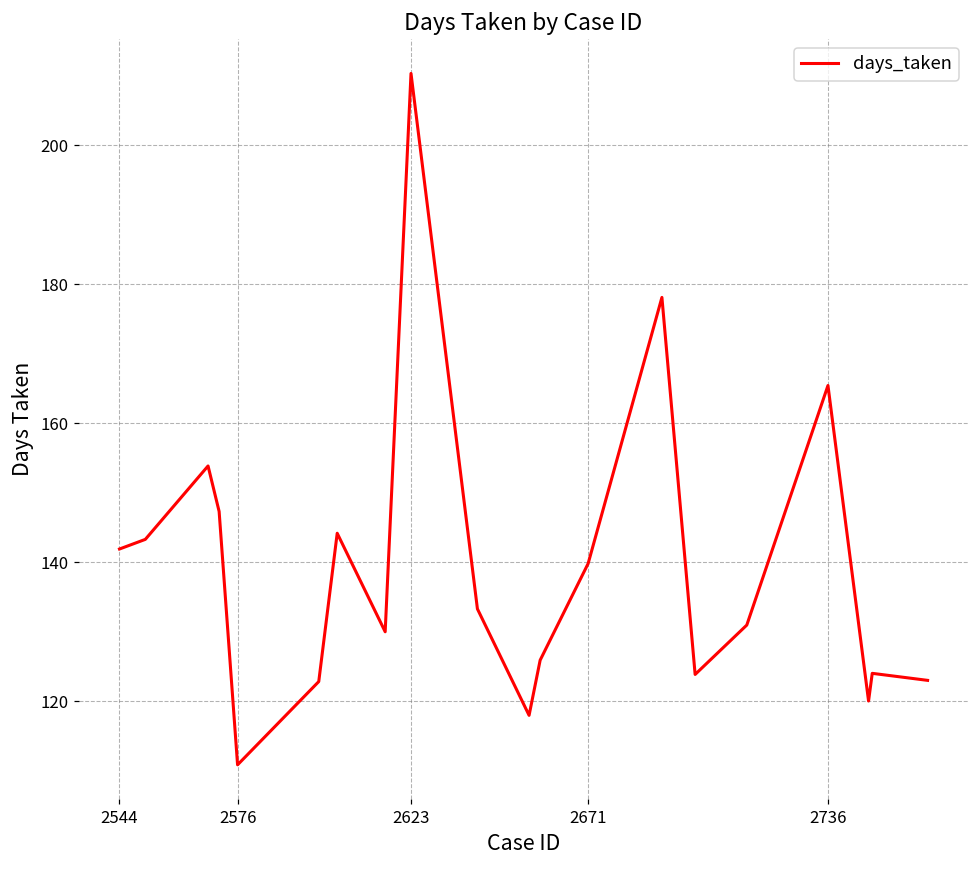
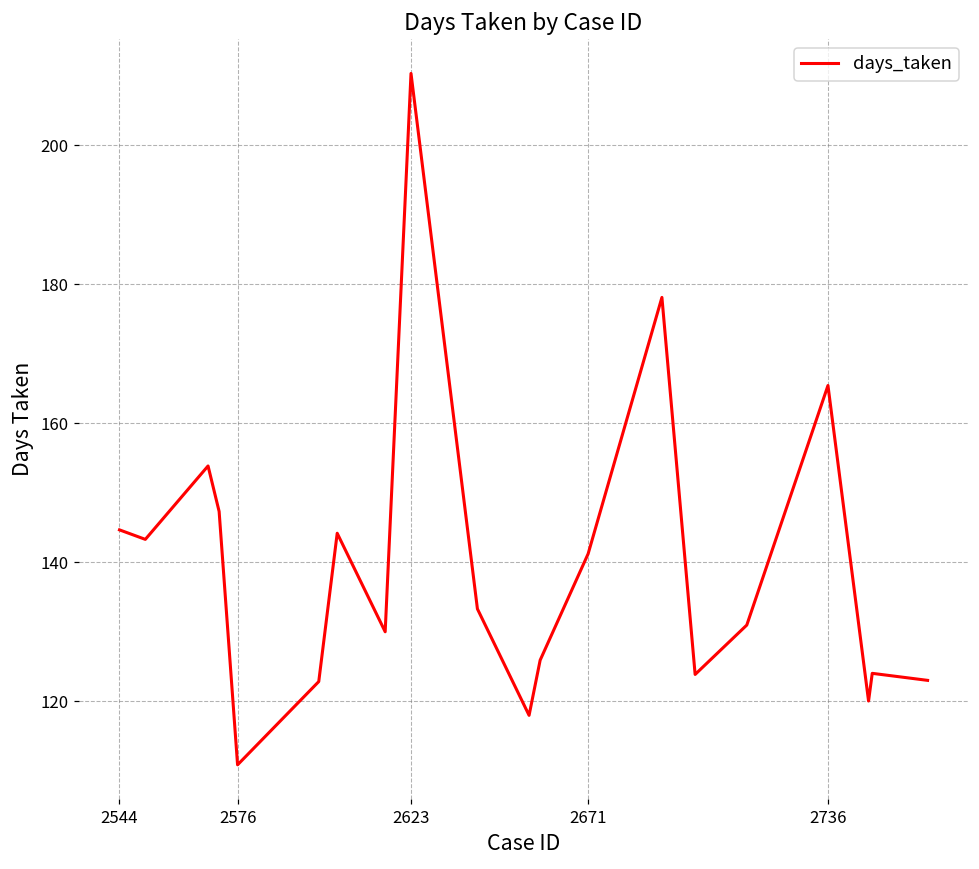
2544: 142 -> 145
2671: 140 -> 141
